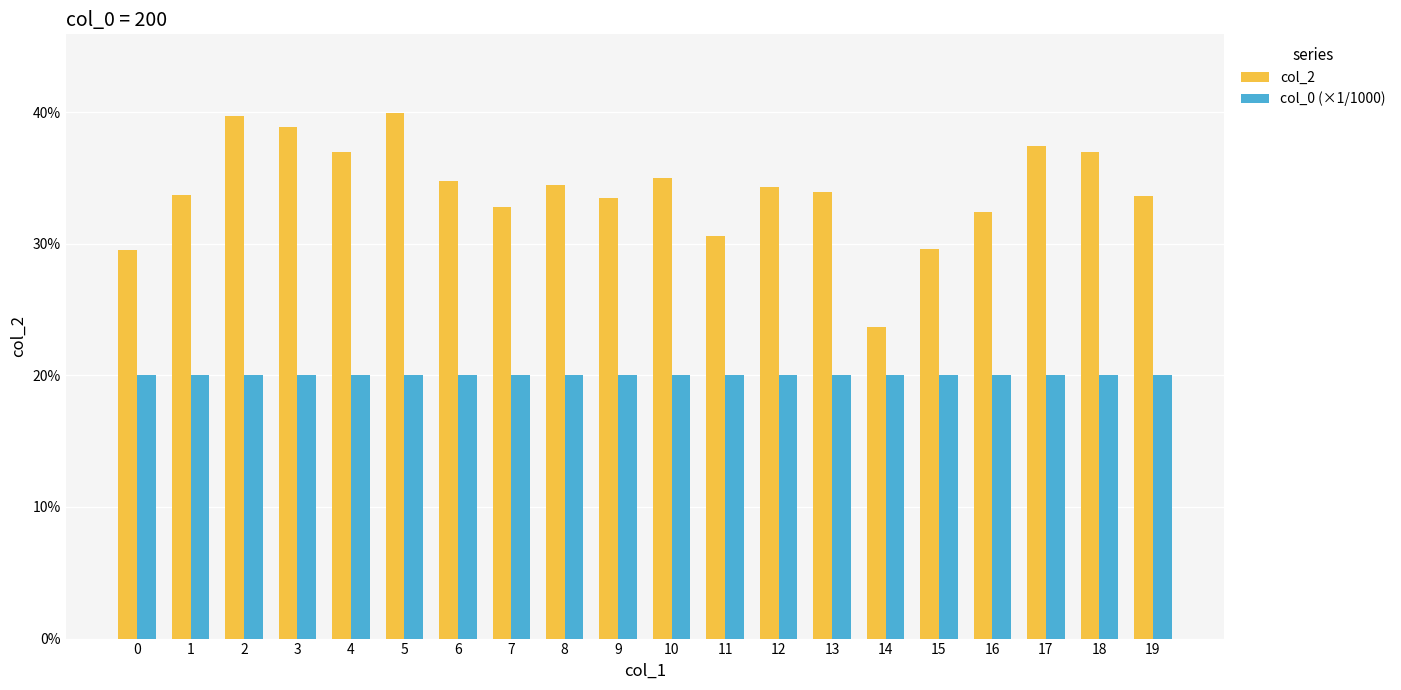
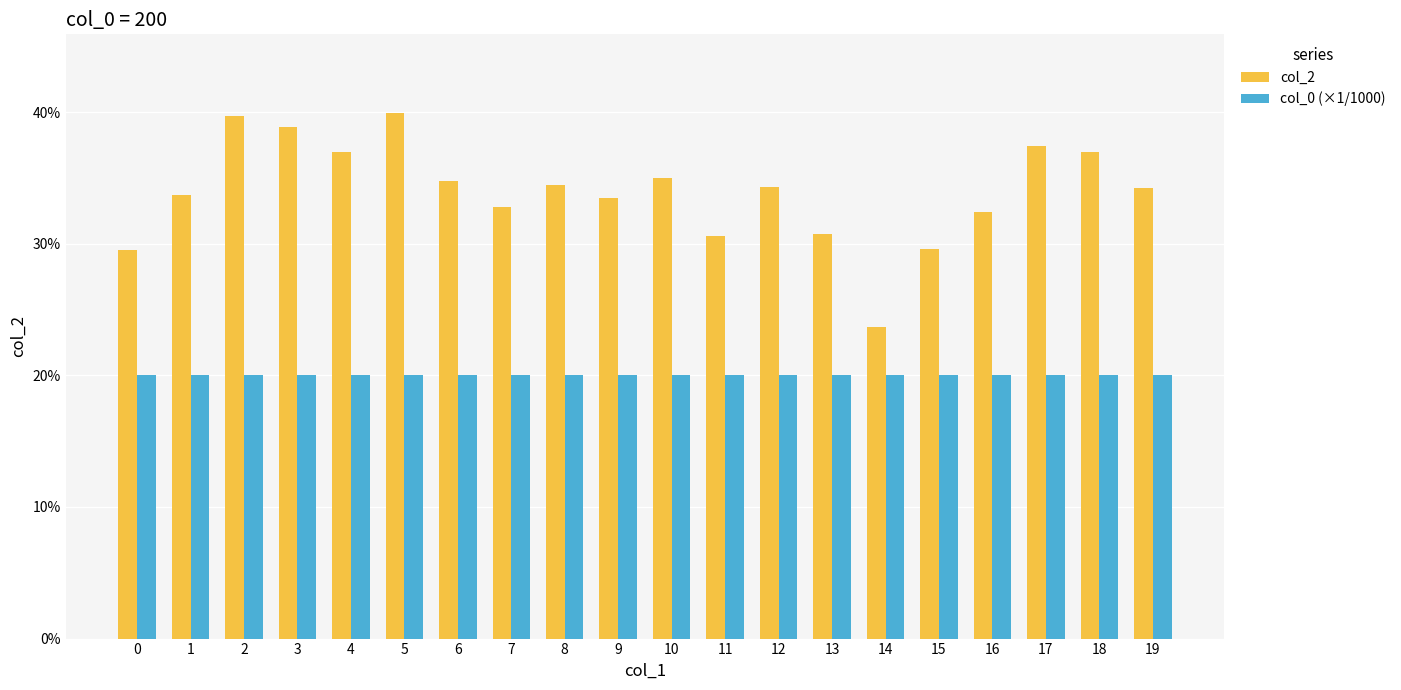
col_2, 13: 33.9% -> 30.8%
col_2, 19: 33.7% -> 34.3%
